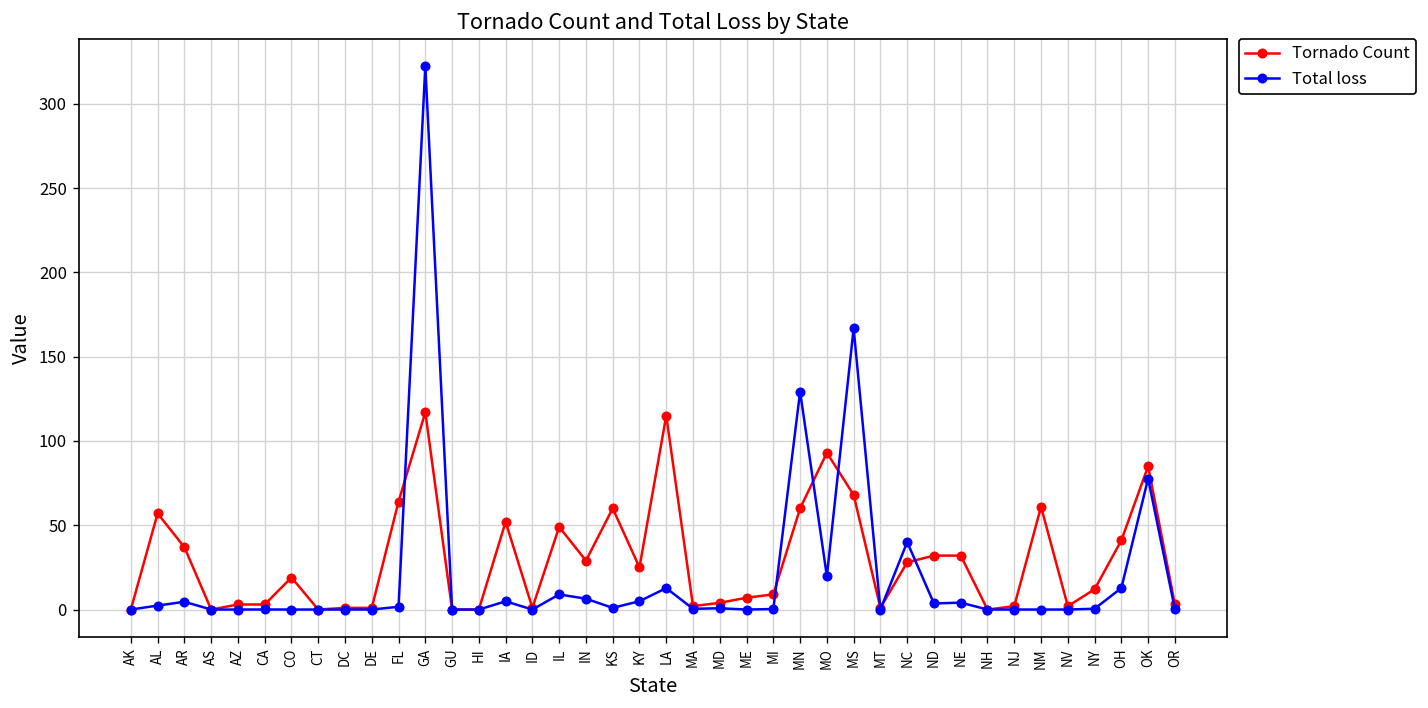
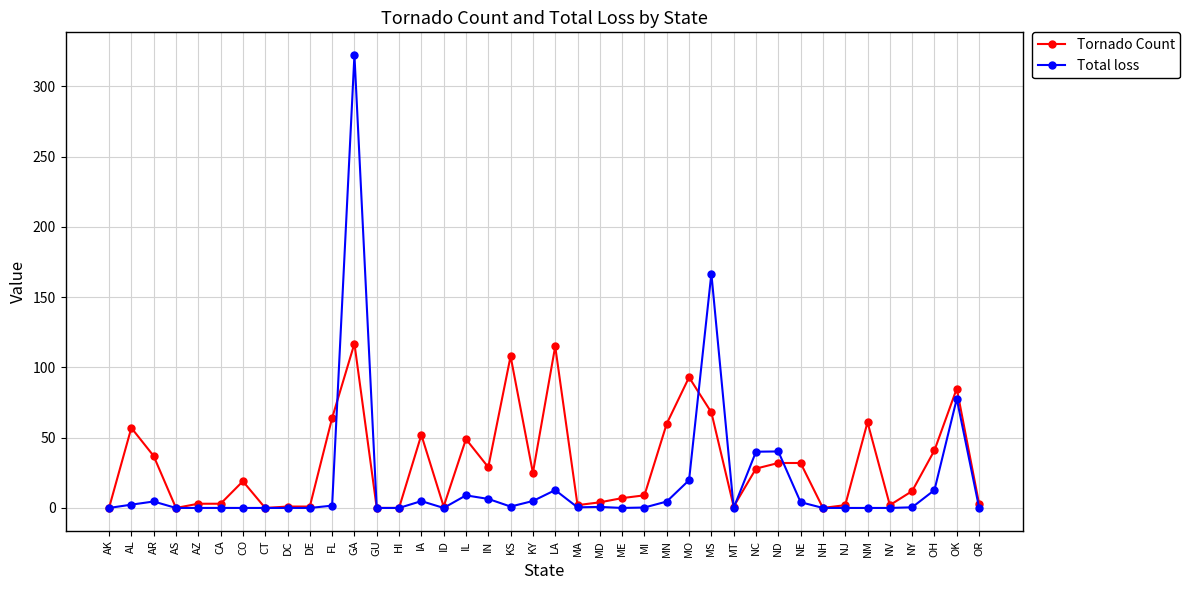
Tornado Count, KS: 60 -> 108
Total loss, MN: 129 -> 5
Total loss, ND: 4 -> 40
